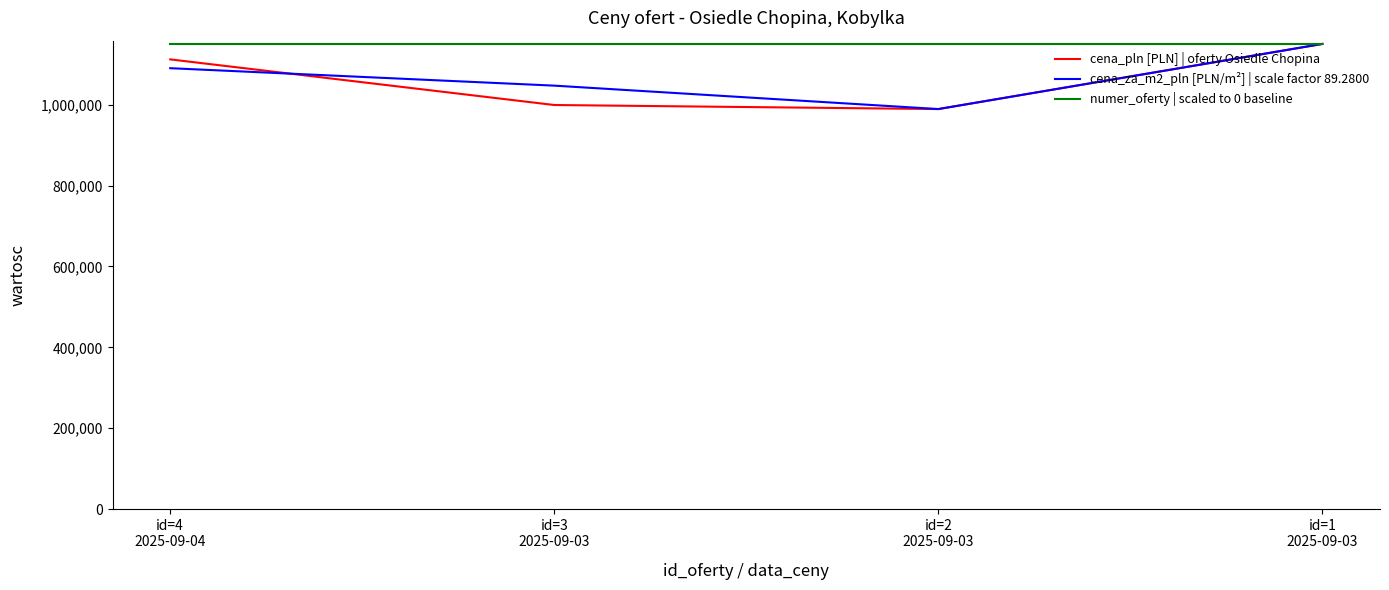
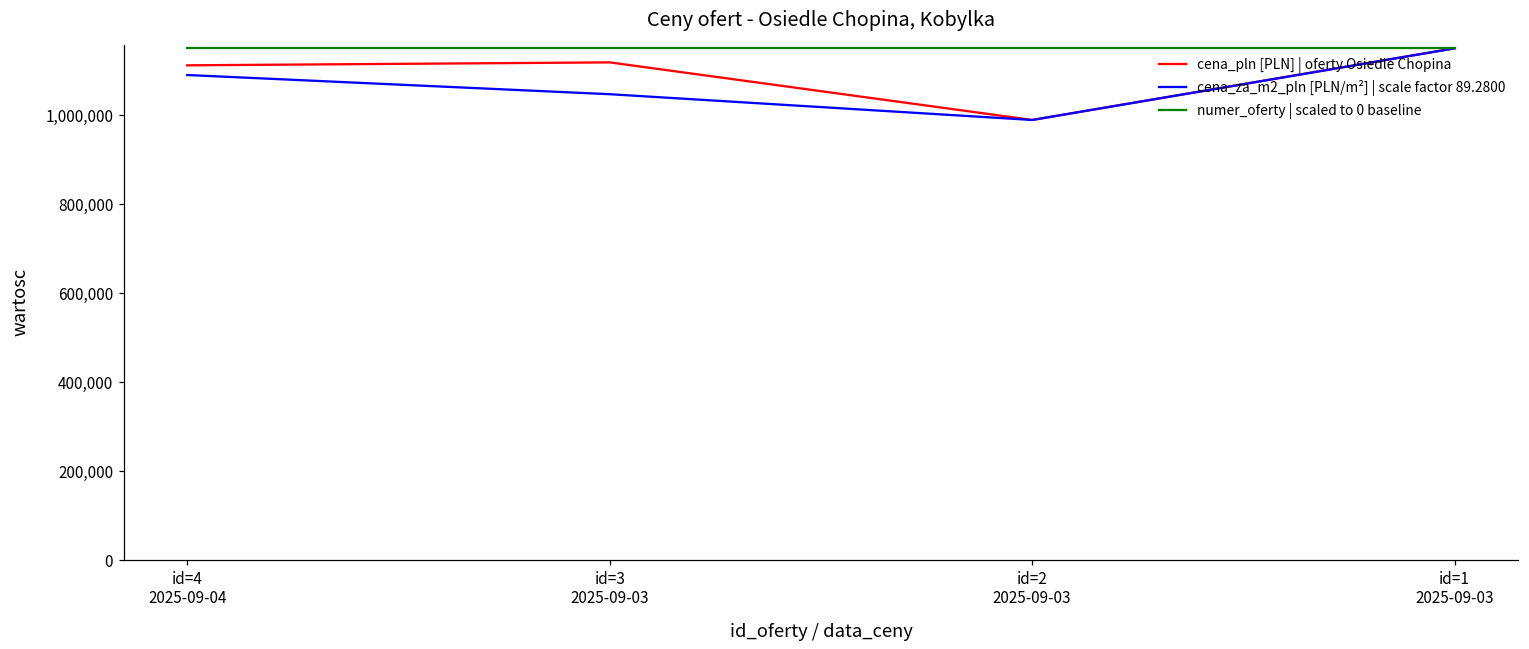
cena_pln [PLN] | oferty Osiedle Chopina, id=3 2025-09-03: 1,000,000 -> 1,120,000
